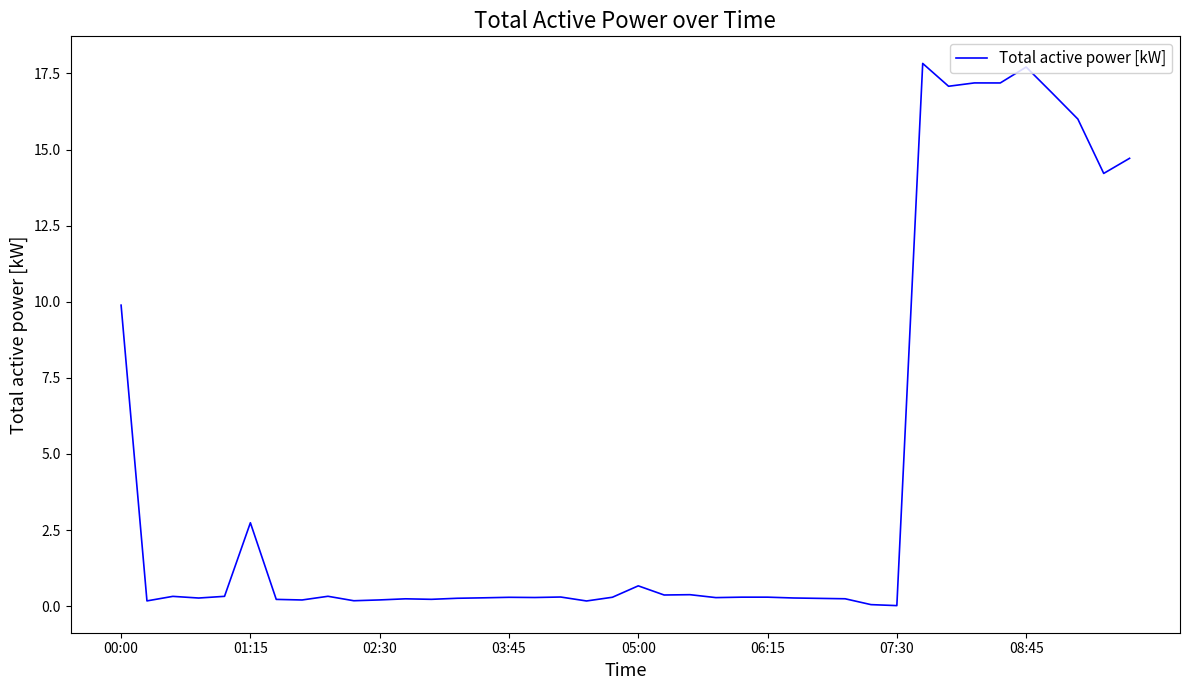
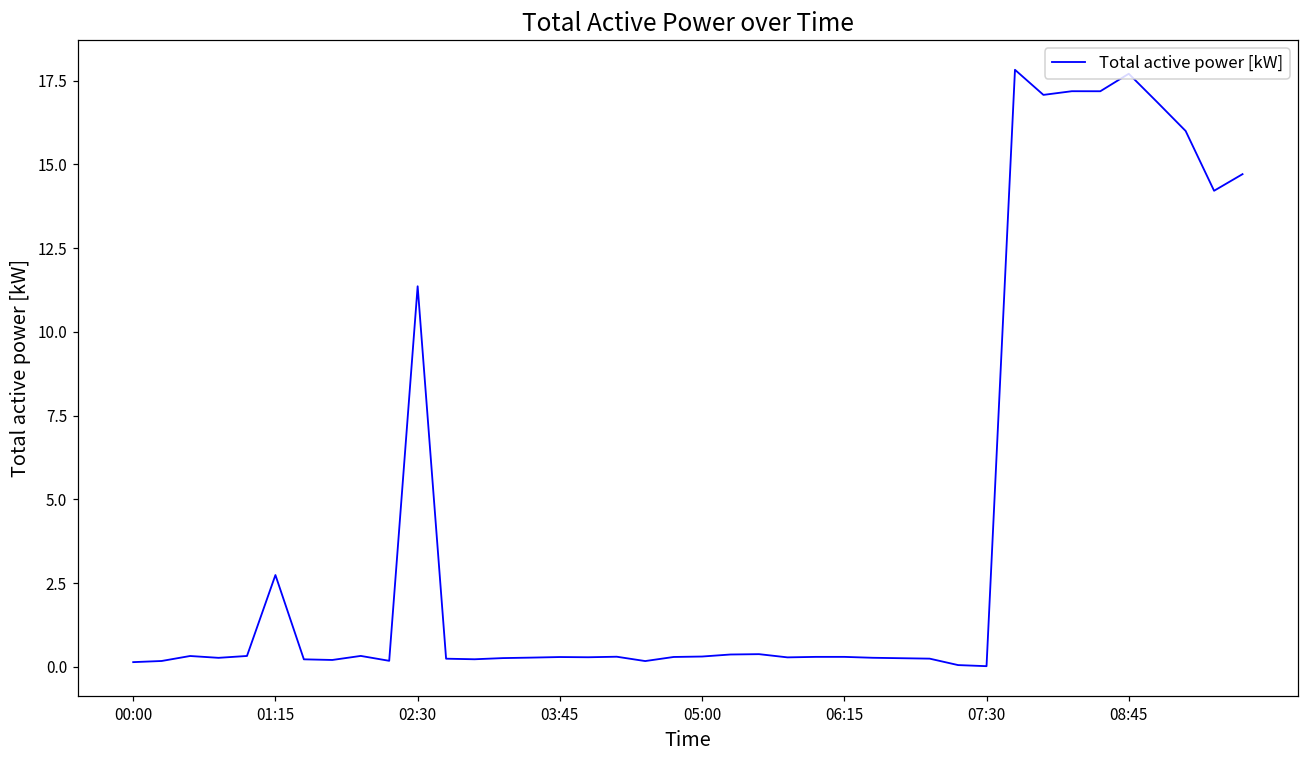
00:00: 9.9 -> 0.1
02:30: 0.2 -> 11.4
05:00: 0.7 -> 0.3
